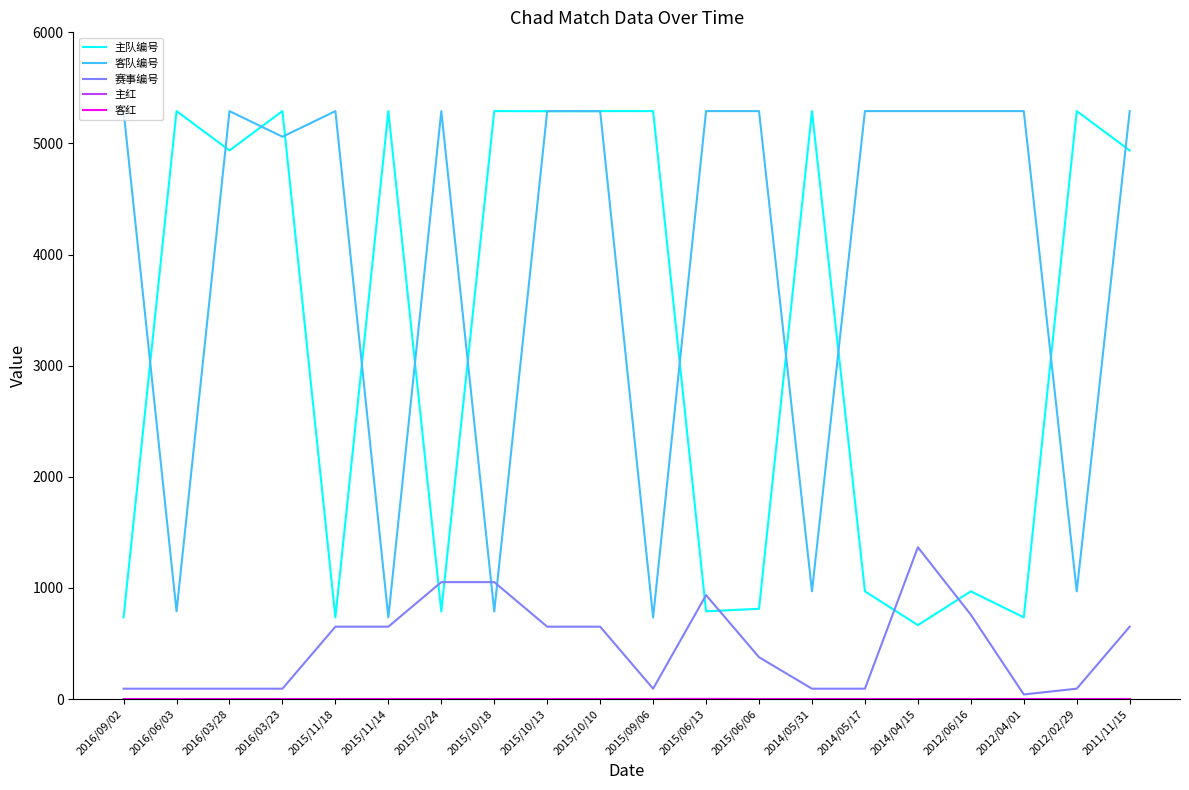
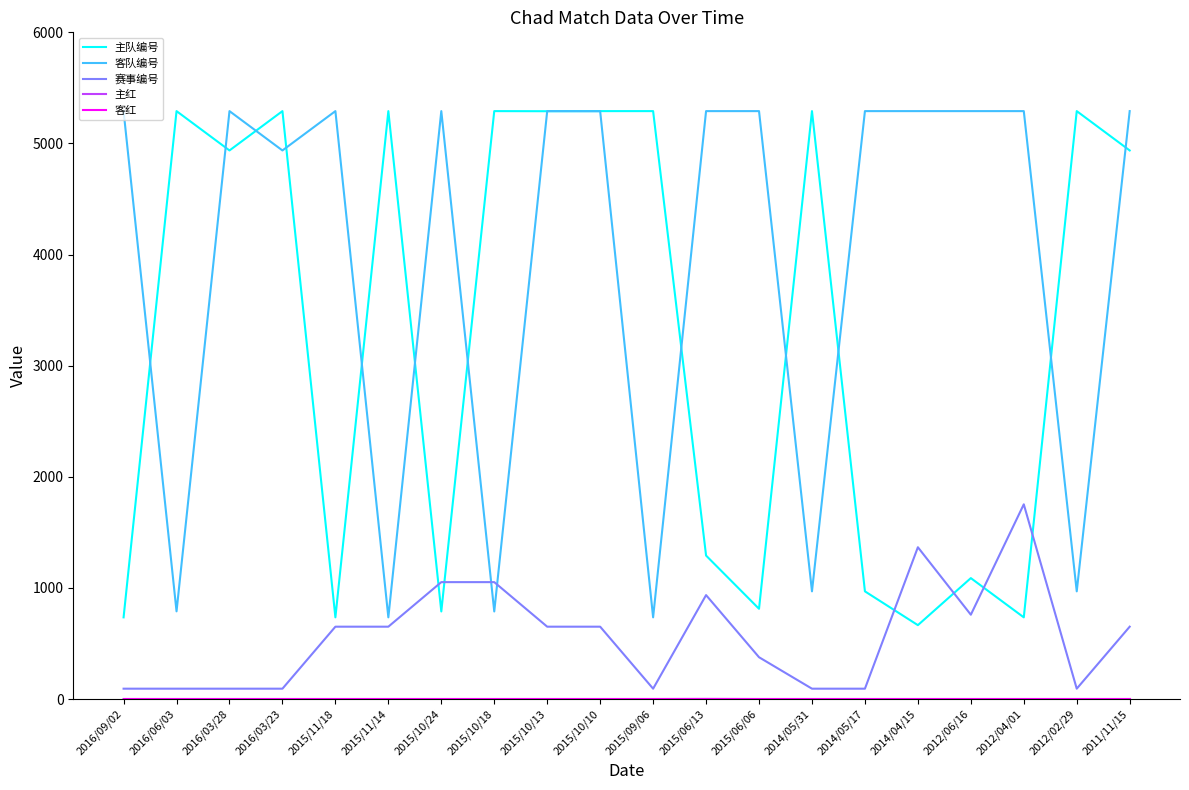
客队编号, 2016/03/23: 5060 -> 4940
主队编号, 2015/06/13: 790 -> 1290
主队编号, 2012/06/16: 970 -> 1090
赛事编号, 2012/04/01: 40 -> 1750
